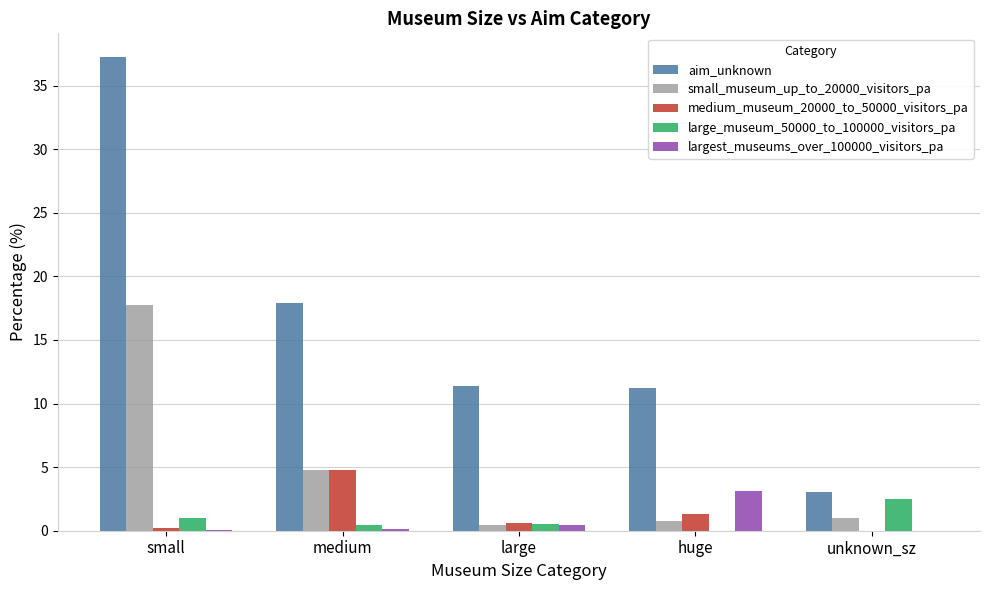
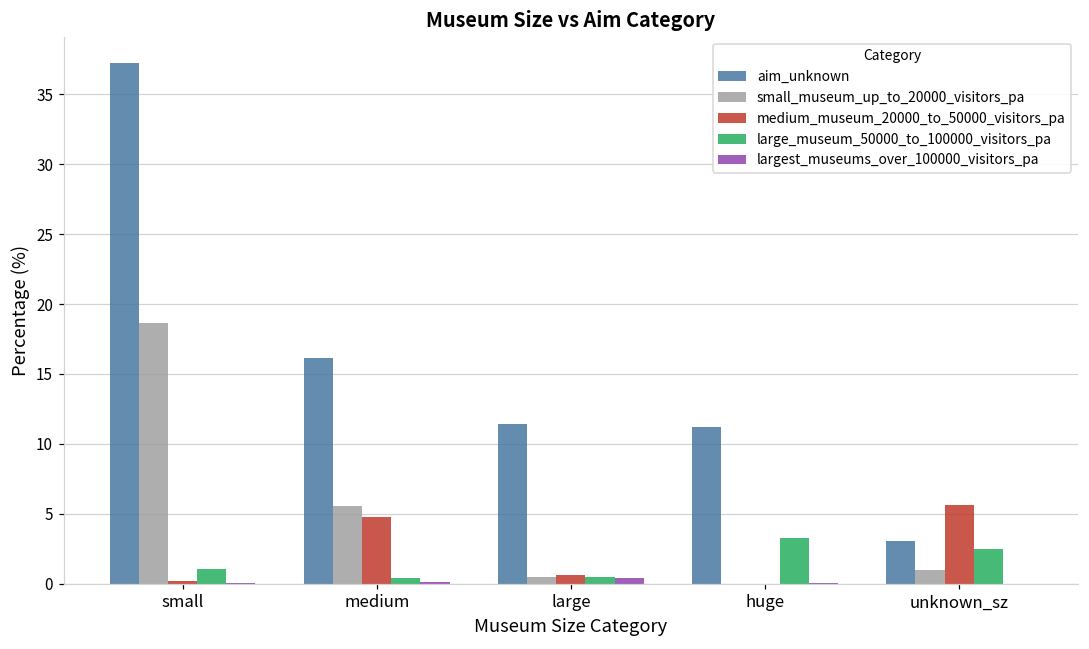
small_museum_up_to_20000_visitors_pa, small: 17.8 -> 18.6
aim_unknown, medium: 17.9 -> 16.1
small_museum_up_to_20000_visitors_pa, medium: 4.8 -> 5.5
small_museum_up_to_20000_visitors_pa, huge: 0.8 -> 0.0
medium_museum_20000_to_50000_visitors_pa, huge: 1.3 -> 0.0
large_museum_50000_to_100000_visitors_pa, huge: 0.0 -> 3.3
largest_museums_over_100000_visitors_pa, huge: 3.1 -> 0.0
medium_museum_20000_to_50000_visitors_pa, unknown_sz: 0.0 -> 5.6
